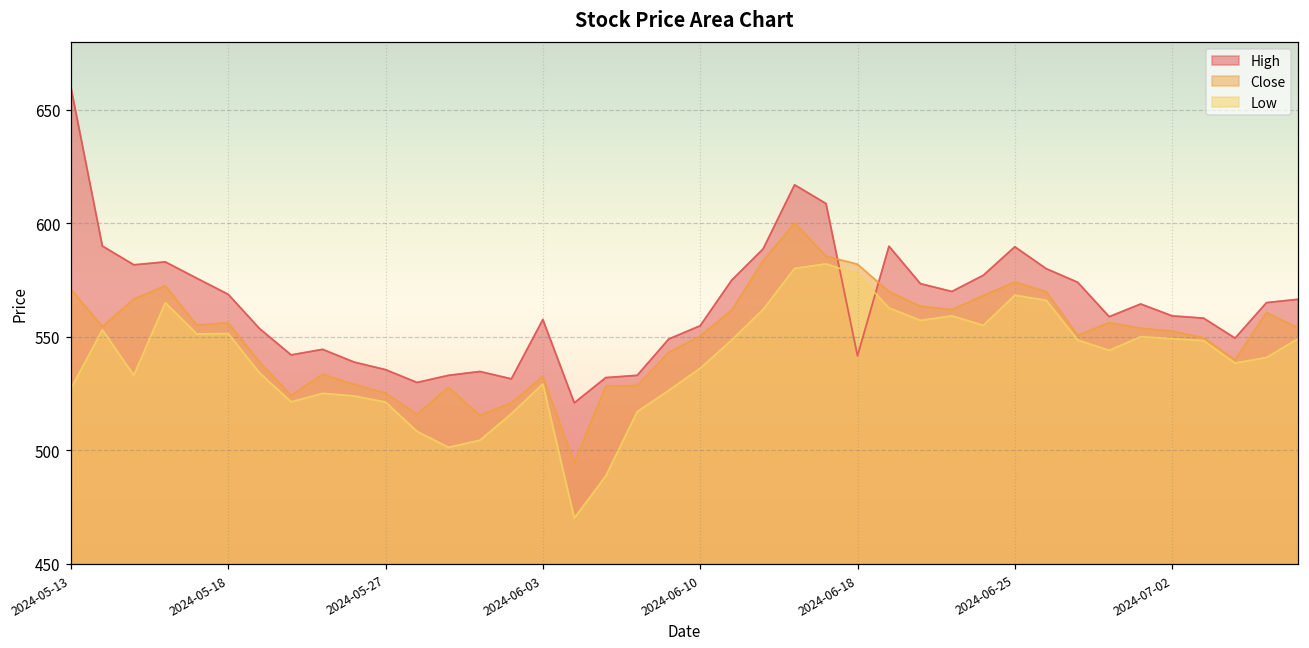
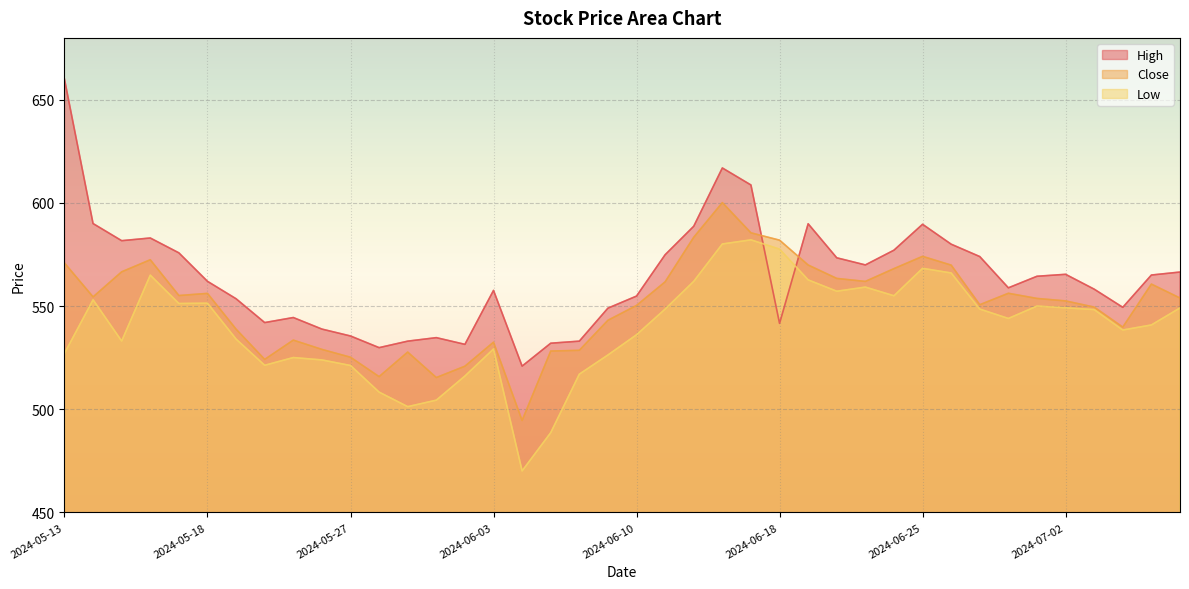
High, 2024-05-18: 569 -> 562
High, 2024-07-02: 559 -> 565
